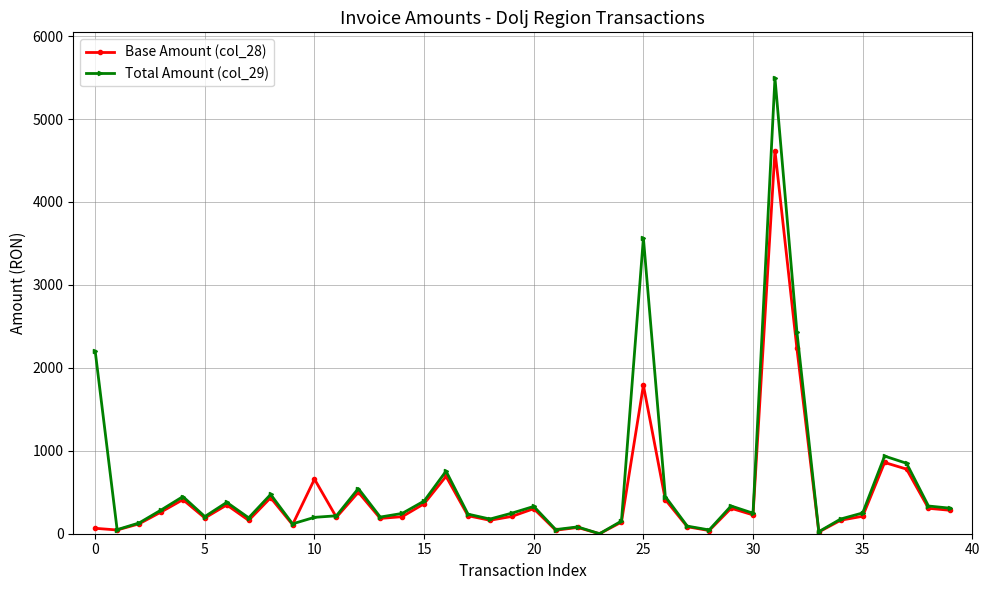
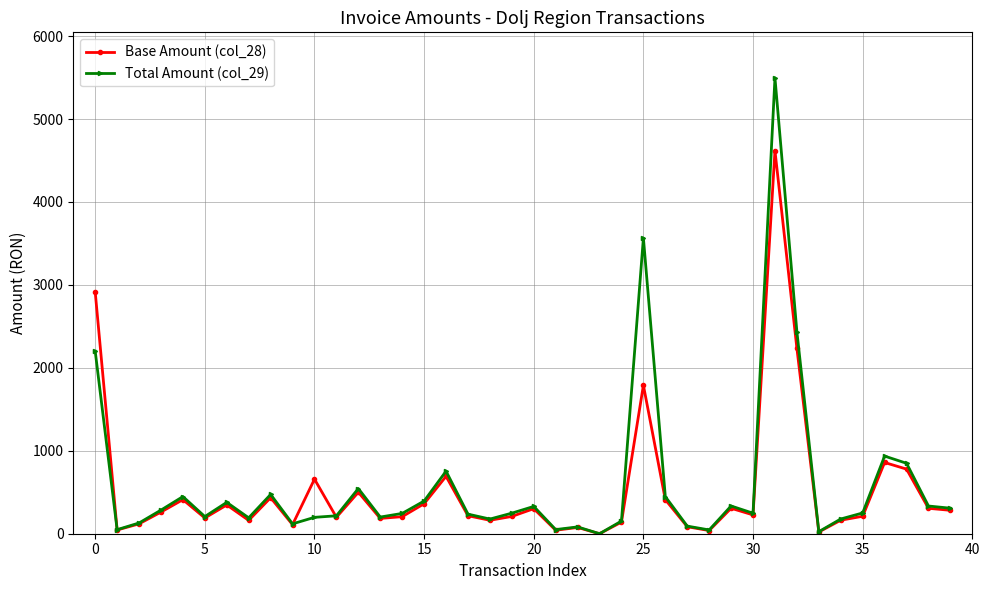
Base Amount (col_28), 0: 100 -> 2900
